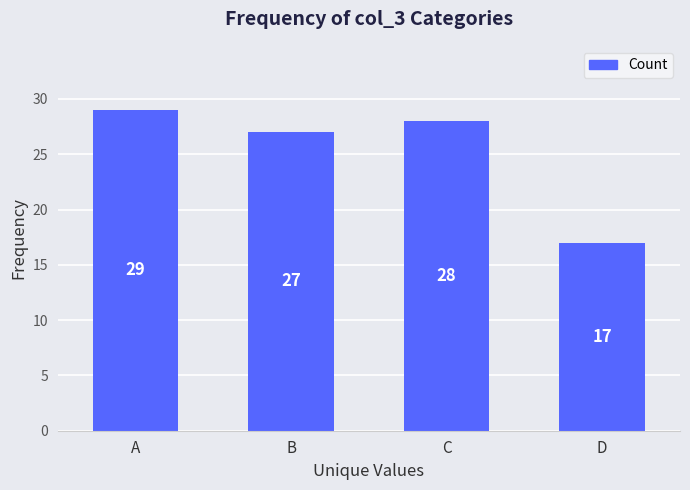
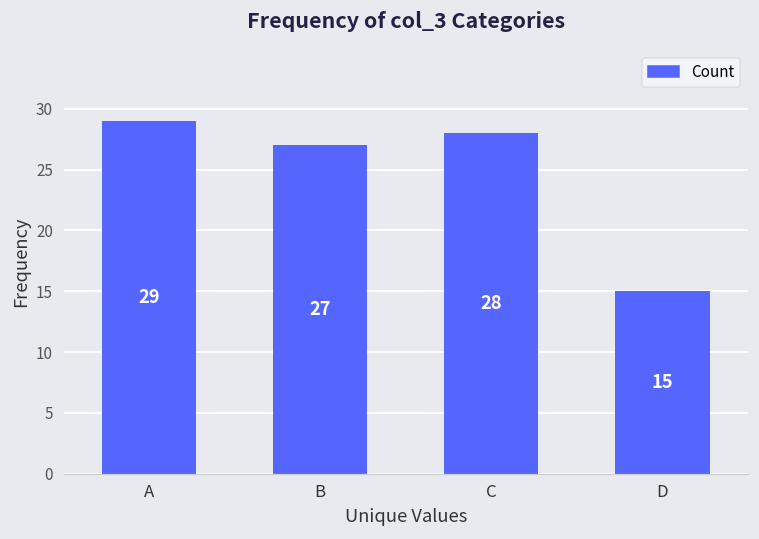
D: 17 -> 15
